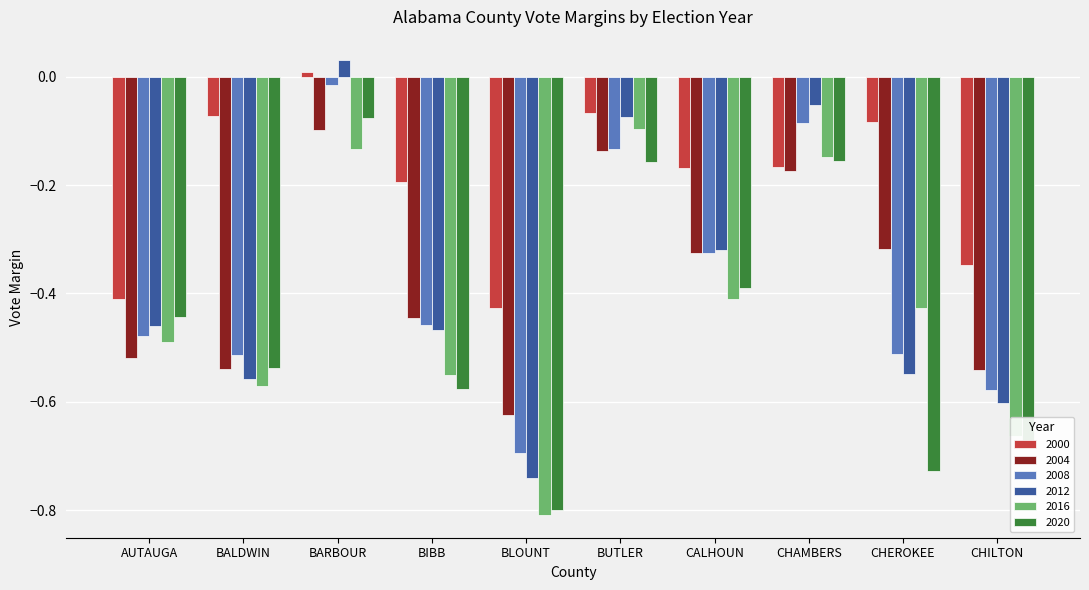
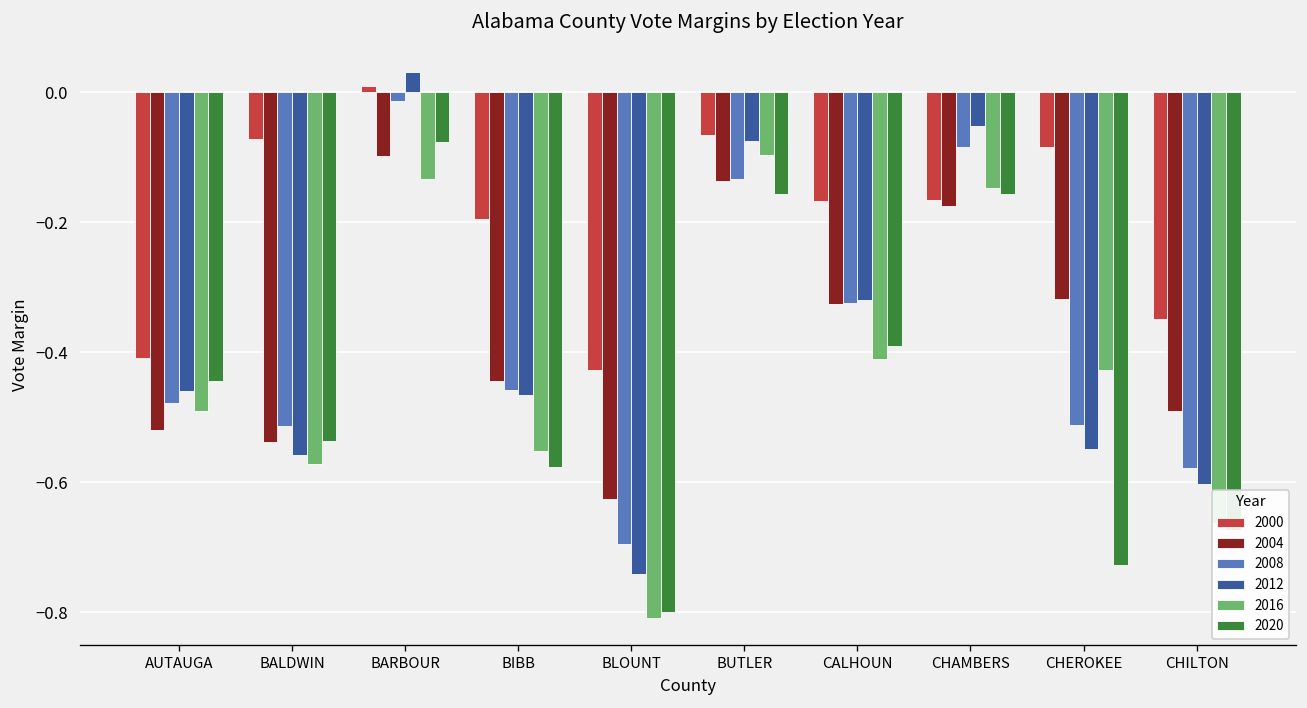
2004, CHILTON: -0.54 -> -0.49
